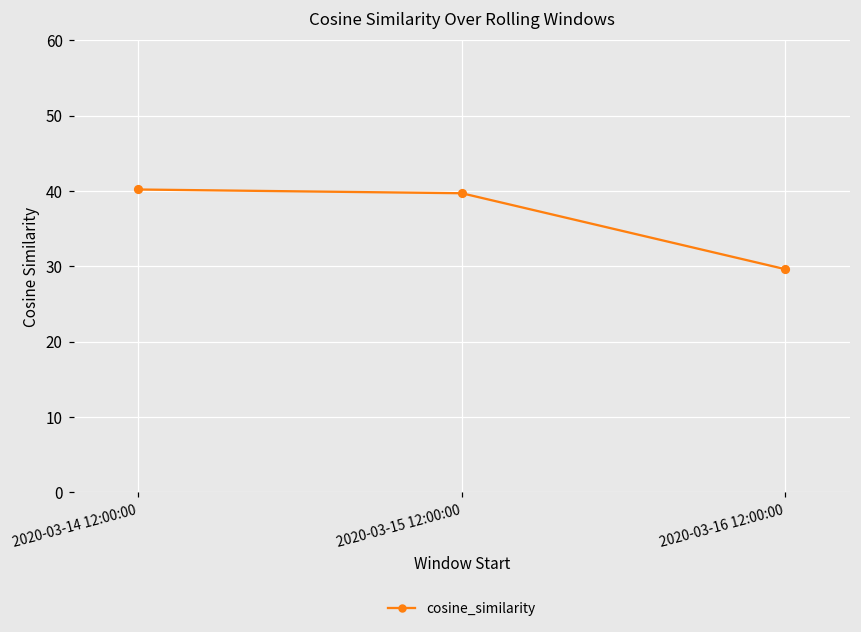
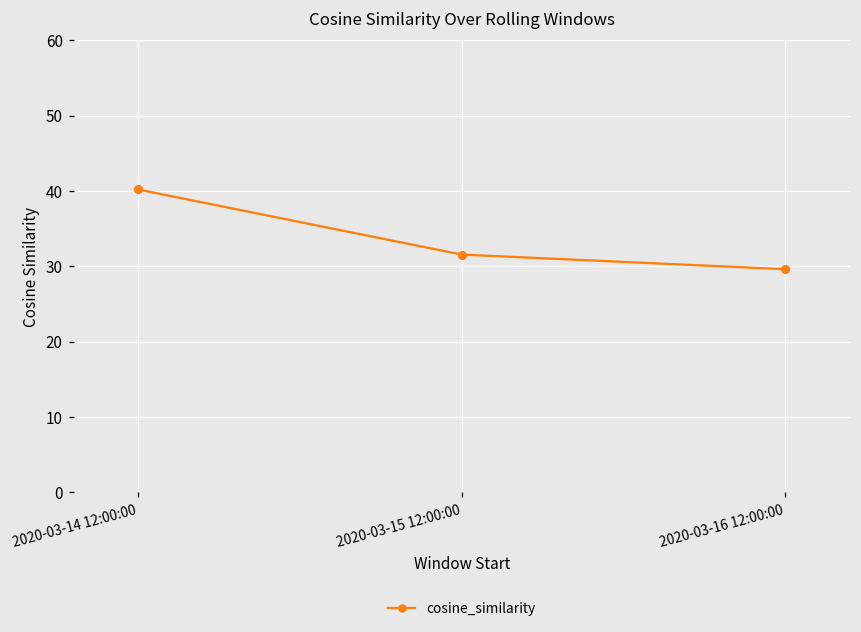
2020-03-15 12:00:00: 40 -> 32
